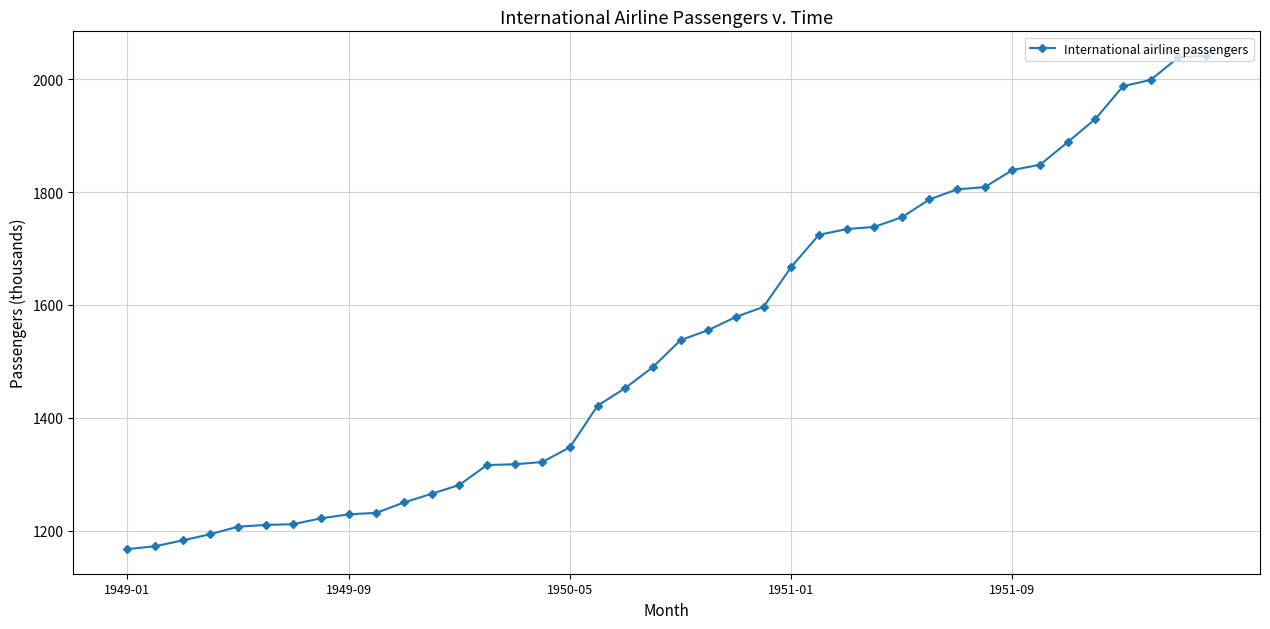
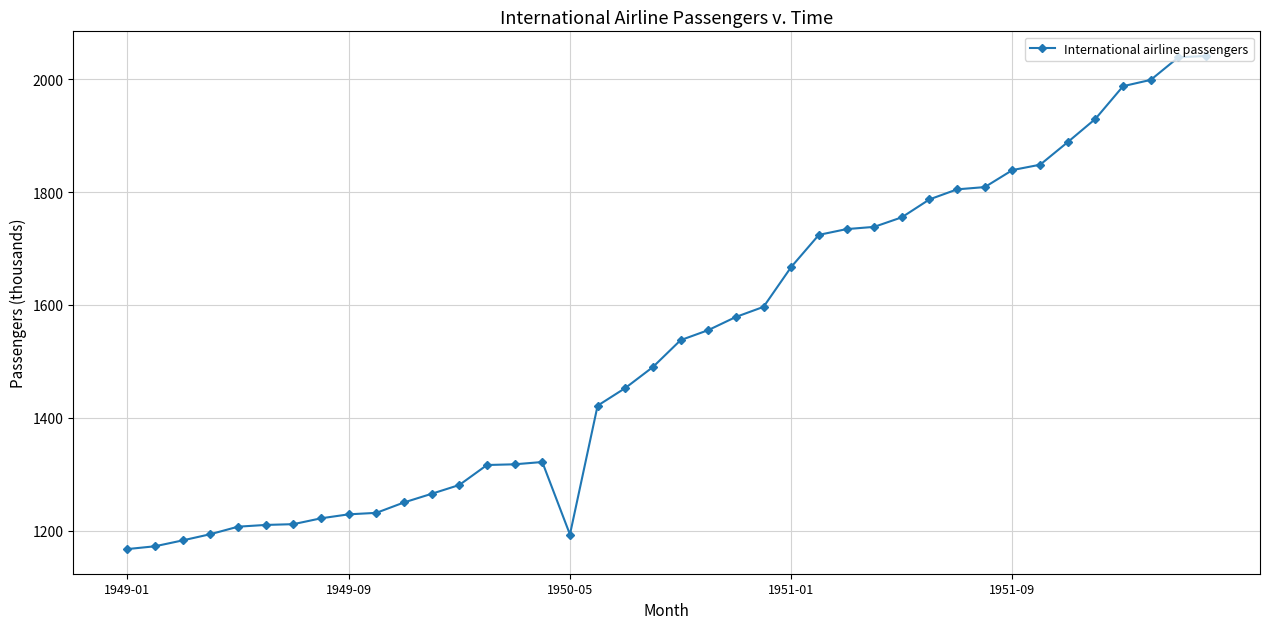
1950-05: 1350 -> 1190
